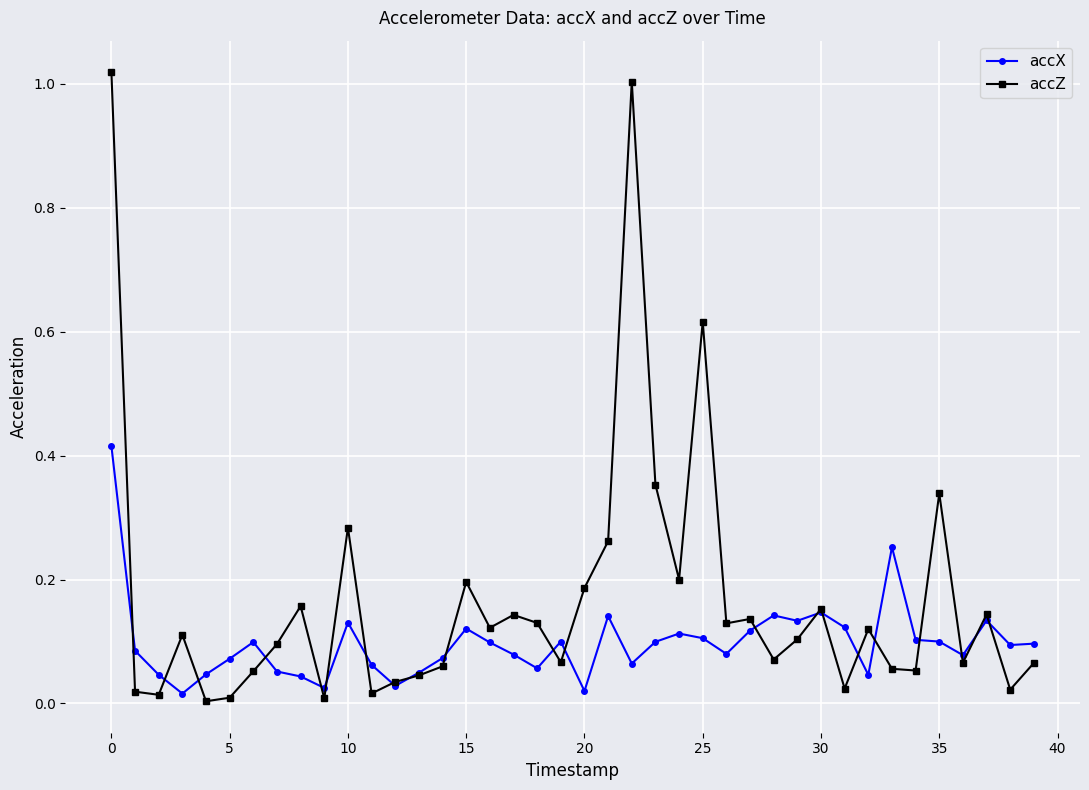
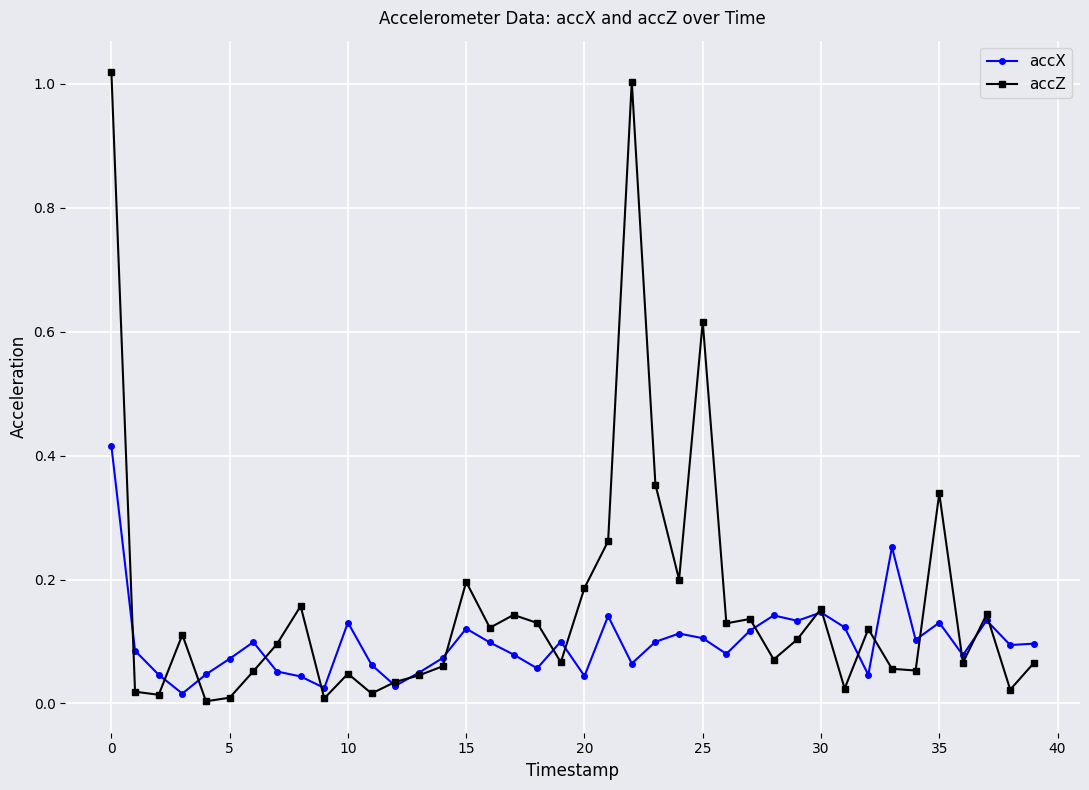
accZ, 10: 0.28 -> 0.05
accX, 20: 0.02 -> 0.04
accX, 35: 0.10 -> 0.13
